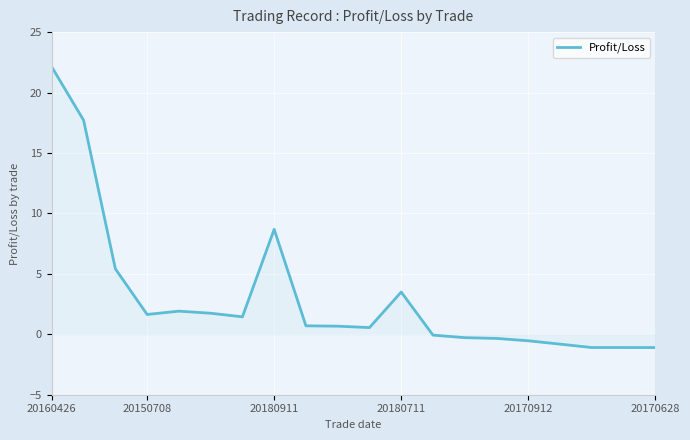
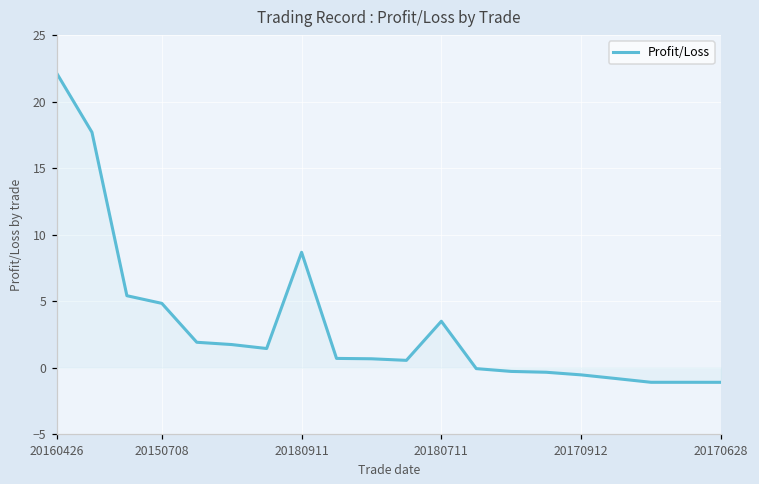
Profit/Loss, 20150708: 1.6 -> 4.8
